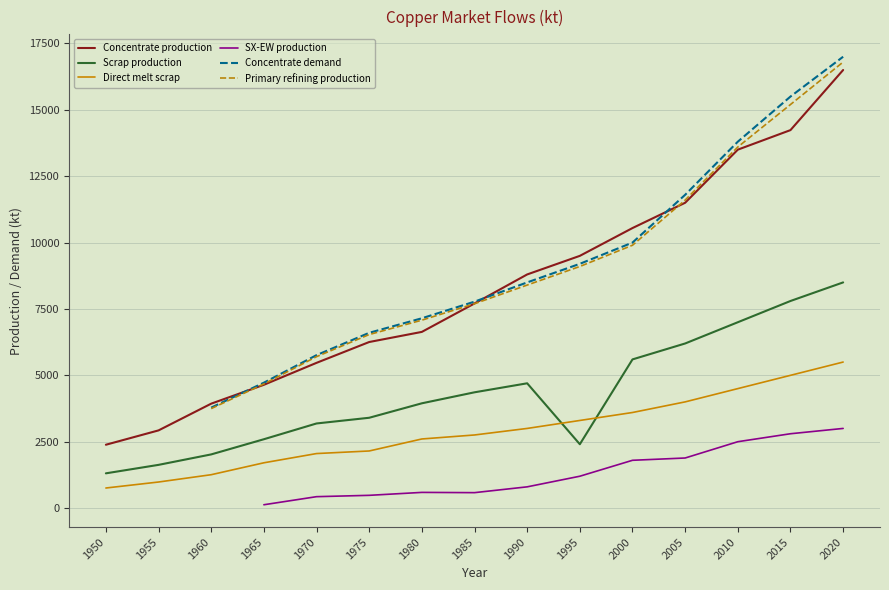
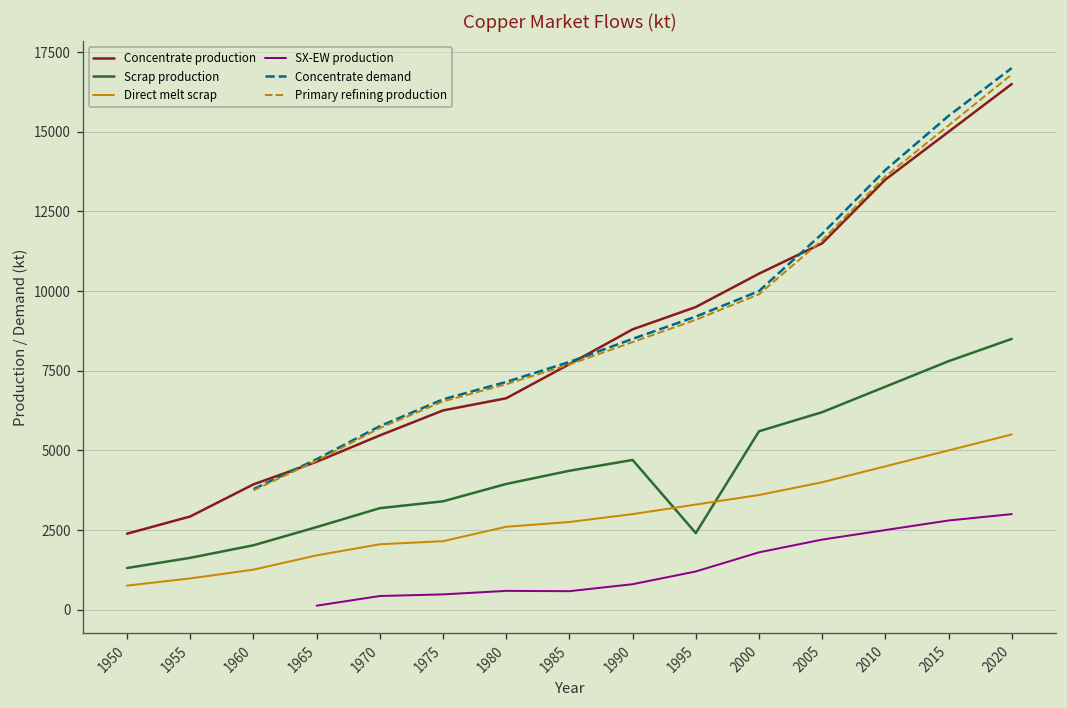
SX-EW production, 2005: 1900 -> 2200
Concentrate production, 2015: 14200 -> 15000
